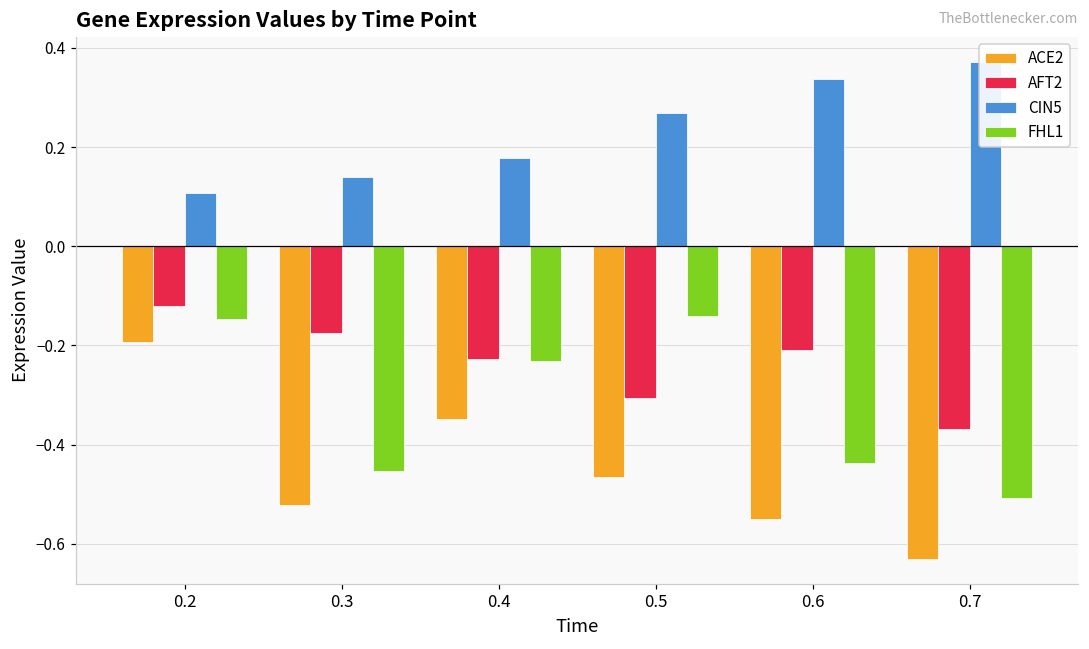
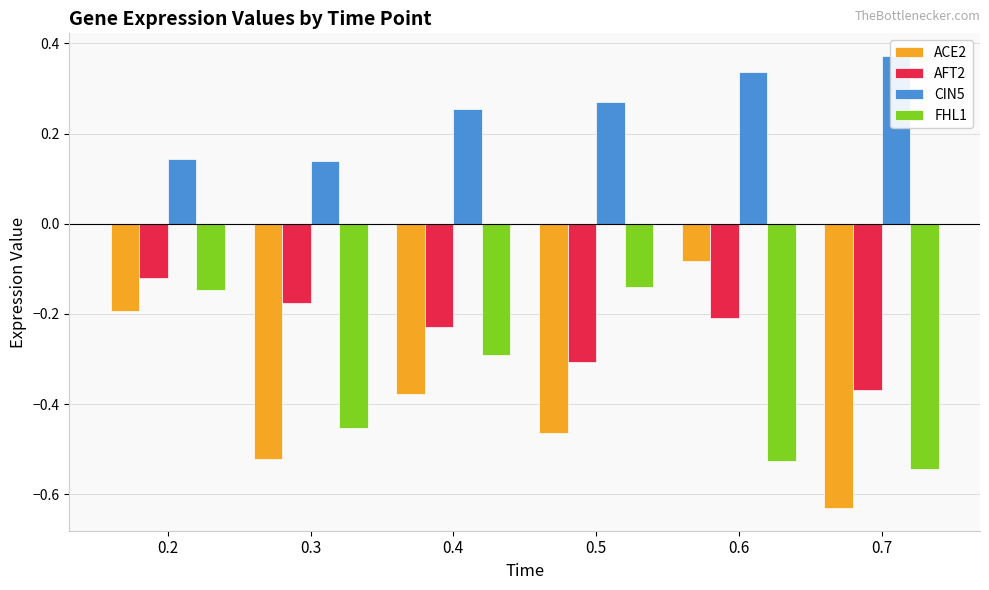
CIN5, 0.2: 0.11 -> 0.14
ACE2, 0.4: -0.35 -> -0.38
CIN5, 0.4: 0.18 -> 0.25
FHL1, 0.4: -0.23 -> -0.29
ACE2, 0.6: -0.55 -> -0.08
FHL1, 0.6: -0.44 -> -0.53
FHL1, 0.7: -0.51 -> -0.54
